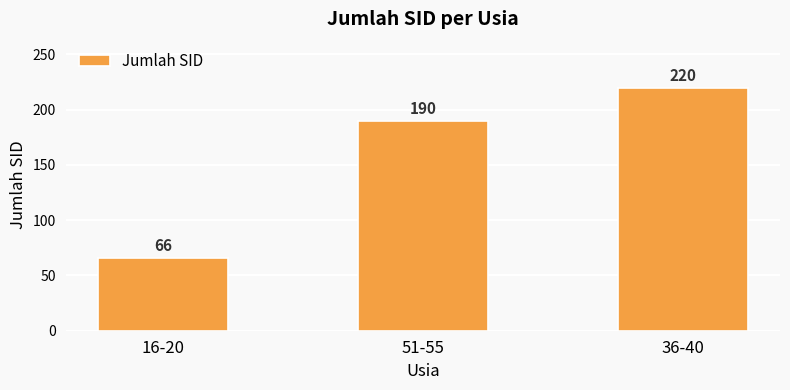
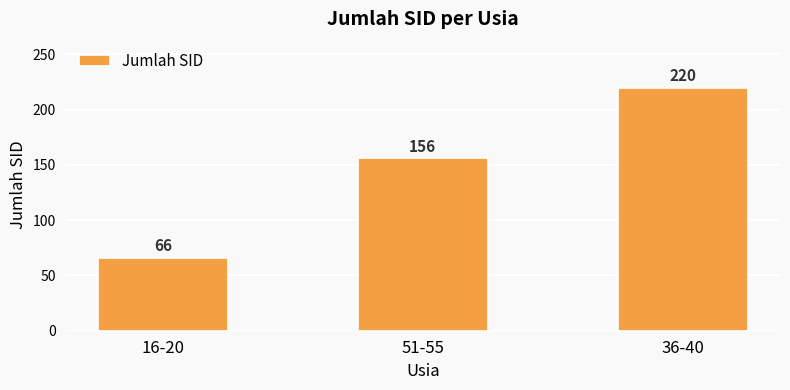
51-55: 190 -> 156
